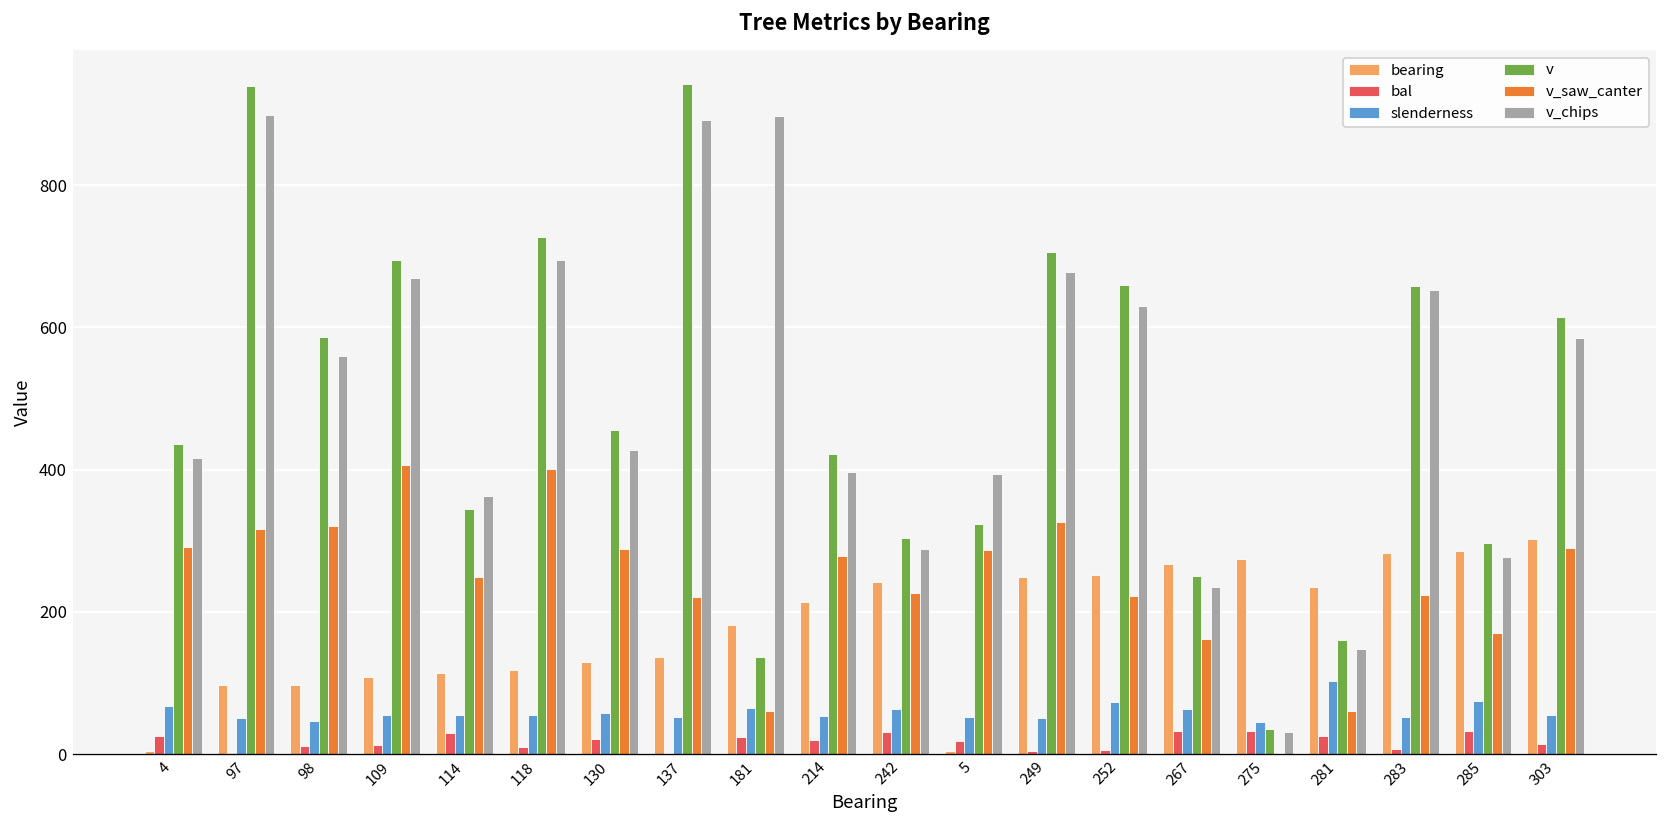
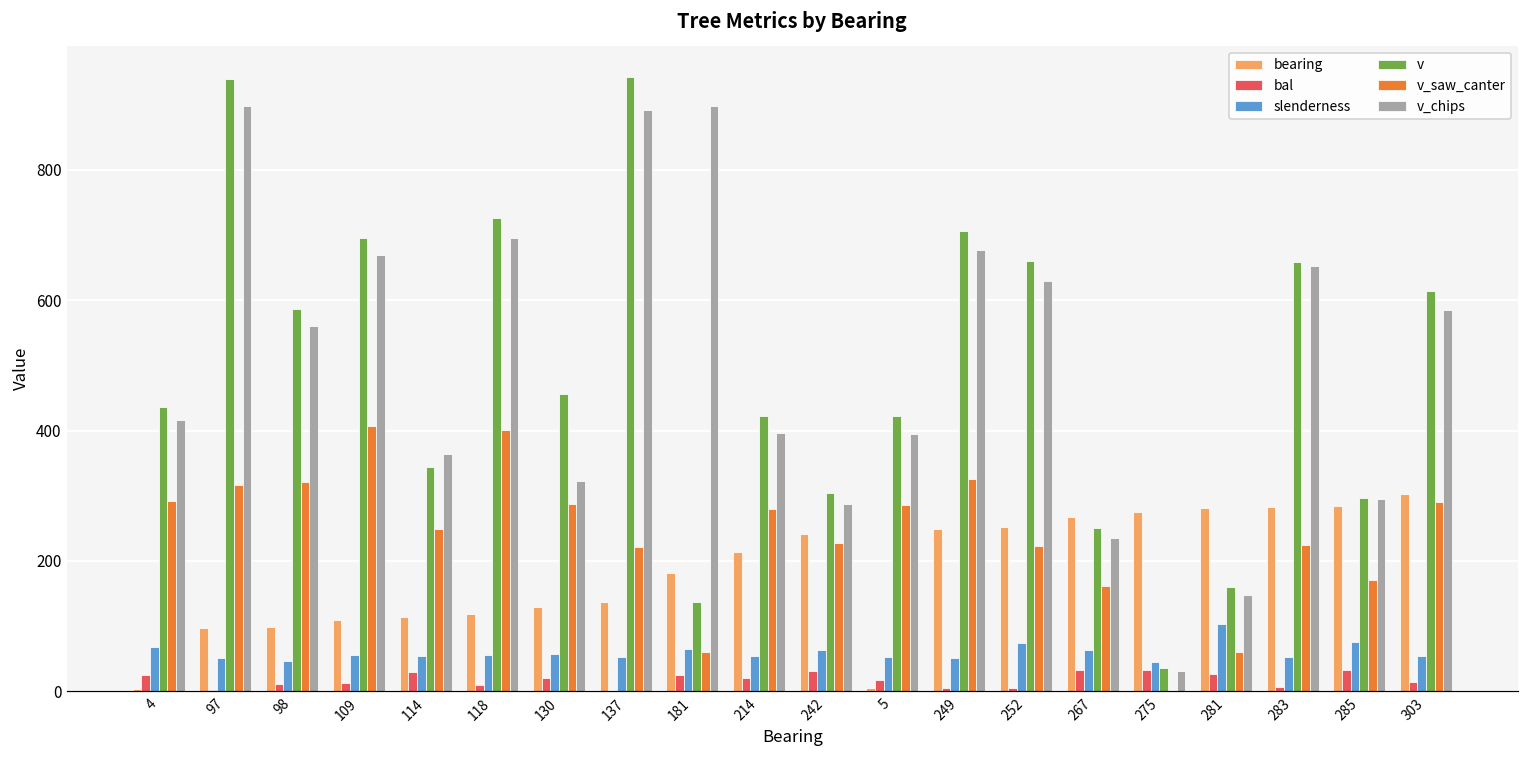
v_chips, 130: 430 -> 320
v, 5: 320 -> 420
bearing, 281: 240 -> 280
v_chips, 285: 280 -> 300
